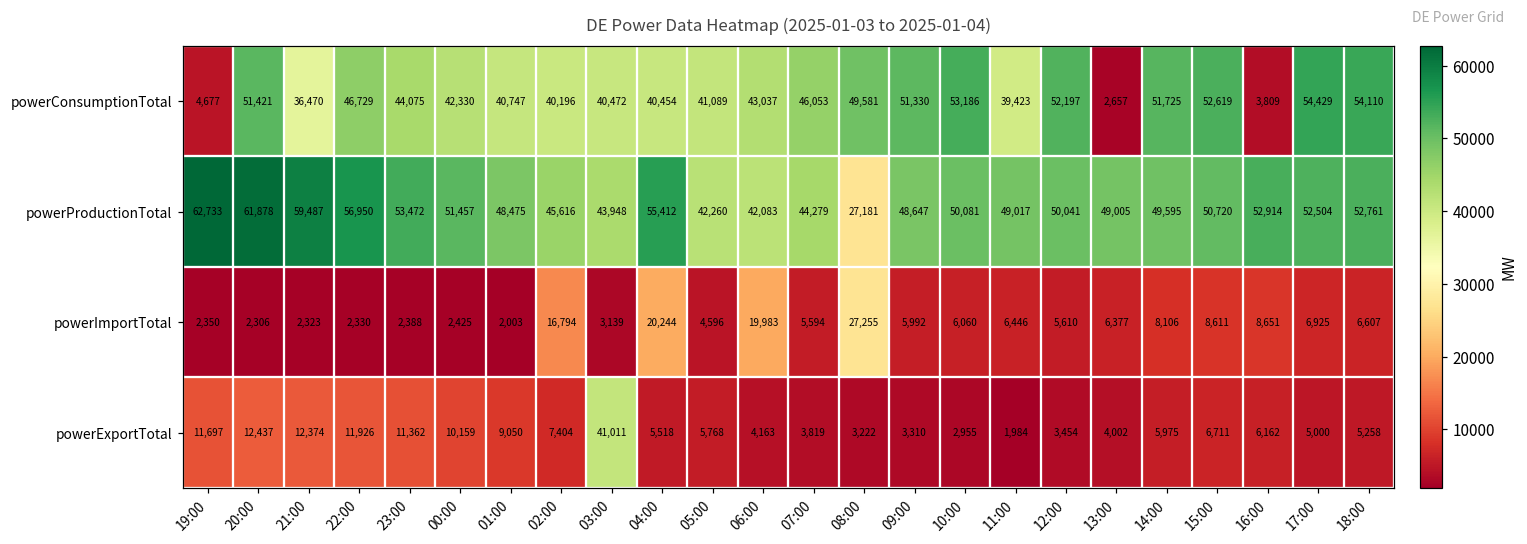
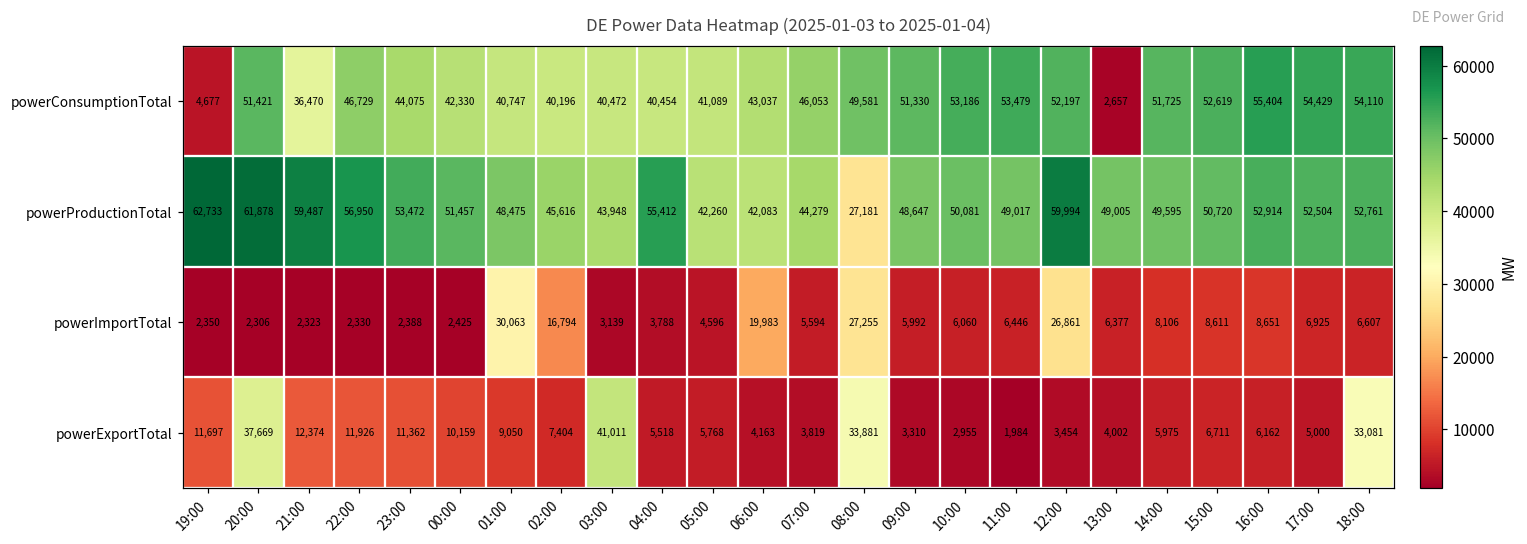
powerConsumptionTotal, 11:00: 39,423 -> 53,479
powerConsumptionTotal, 16:00: 3,809 -> 55,404
powerProductionTotal, 12:00: 50,041 -> 59,994
powerImportTotal, 01:00: 2,003 -> 30,063
powerImportTotal, 04:00: 20,244 -> 3,788
powerImportTotal, 12:00: 5,610 -> 26,861
powerExportTotal, 20:00: 12,437 -> 37,669
powerExportTotal, 08:00: 3,222 -> 33,881
powerExportTotal, 18:00: 5,258 -> 33,081
